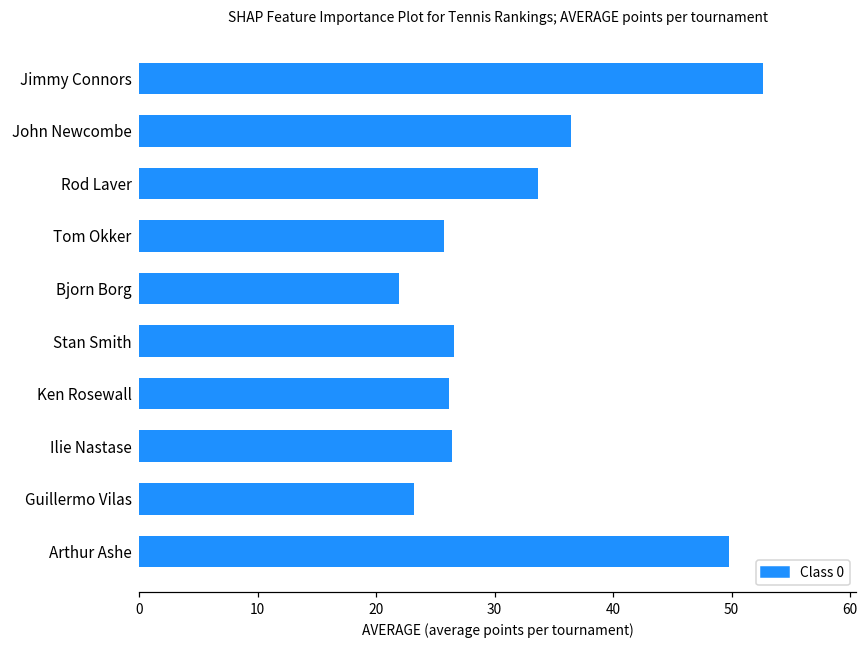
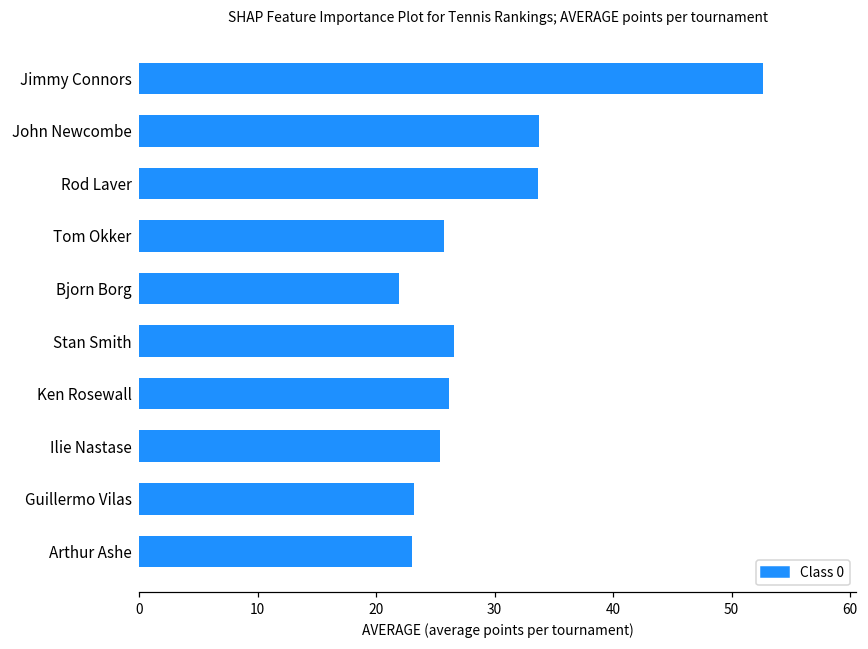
John Newcombe: 36.4 -> 33.8
Ilie Nastase: 26.4 -> 25.4
Arthur Ashe: 49.8 -> 23.0
